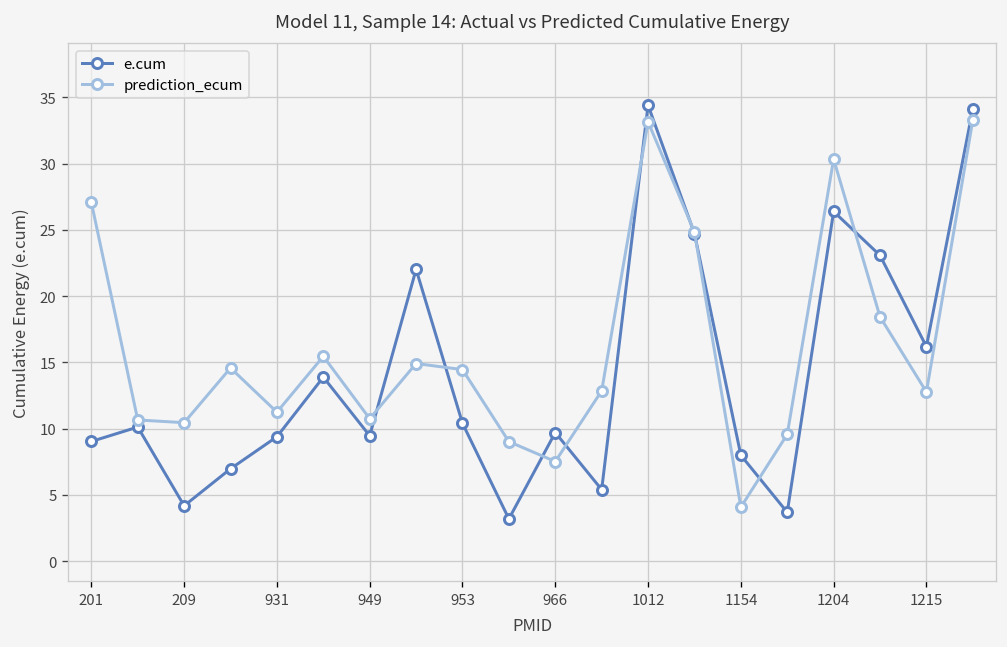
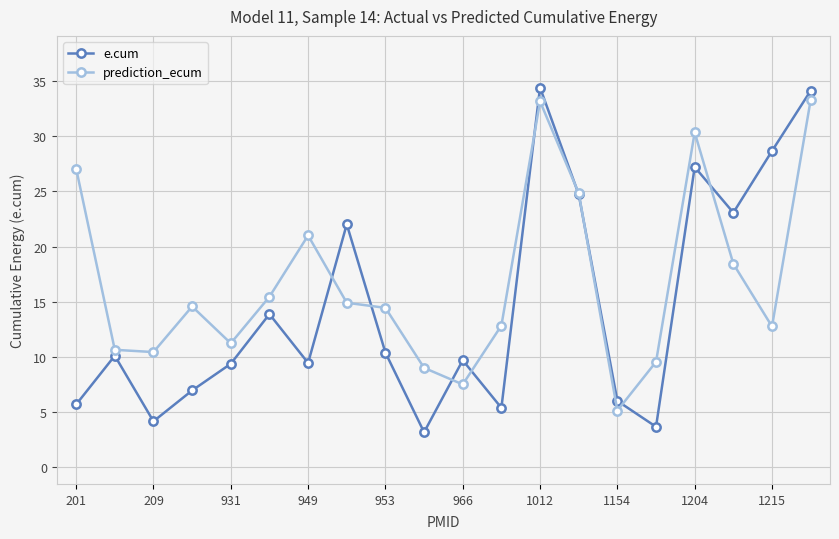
e.cum, 201: 9.0 -> 5.7
prediction_ecum, 949: 10.8 -> 21.0
e.cum, 1154: 8.0 -> 6.0
prediction_ecum, 1154: 4.1 -> 5.1
e.cum, 1204: 26.4 -> 27.2
e.cum, 1215: 16.2 -> 28.7
